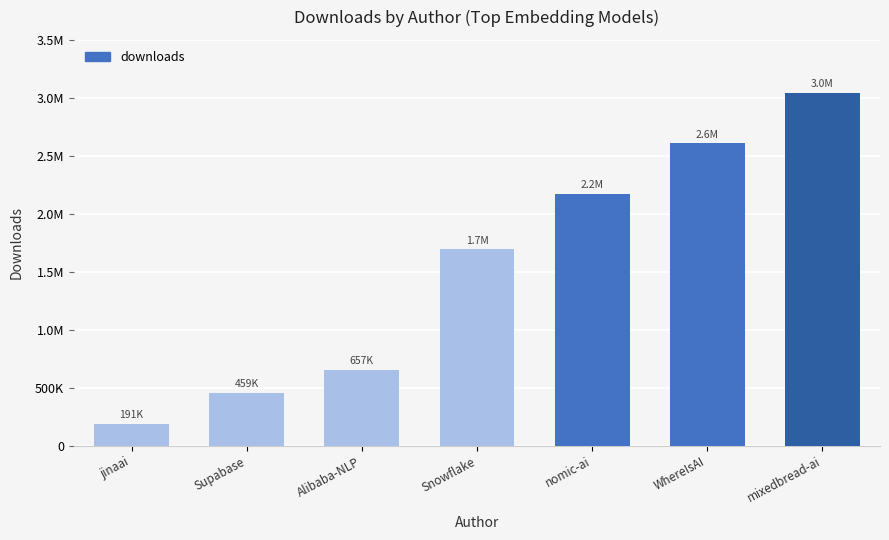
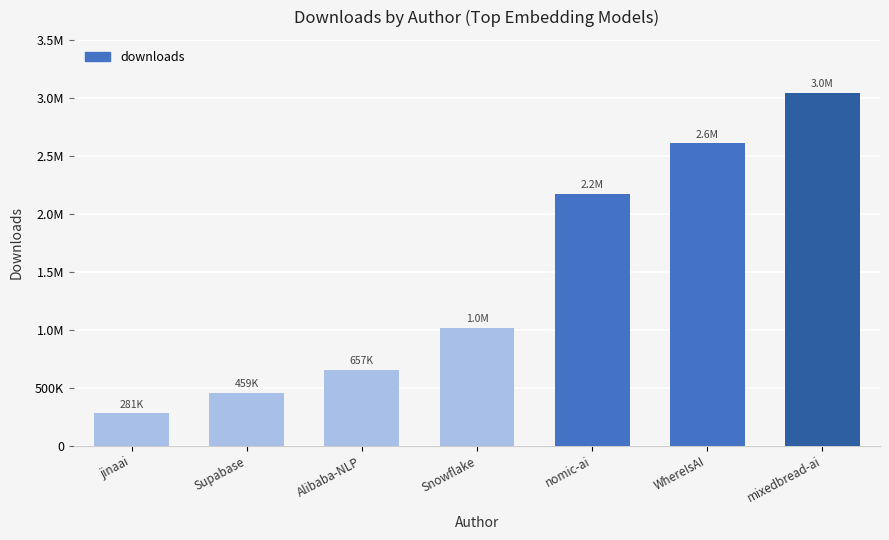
jinaai: 191K -> 281K
Snowflake: 1.7M -> 1.0M
